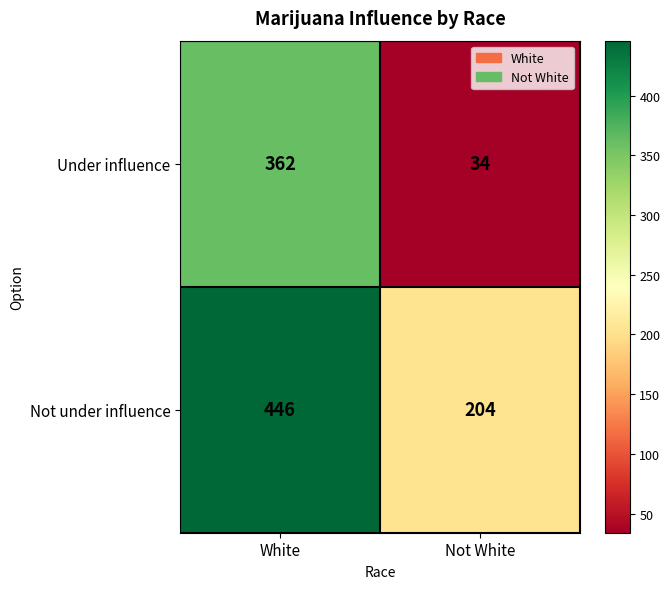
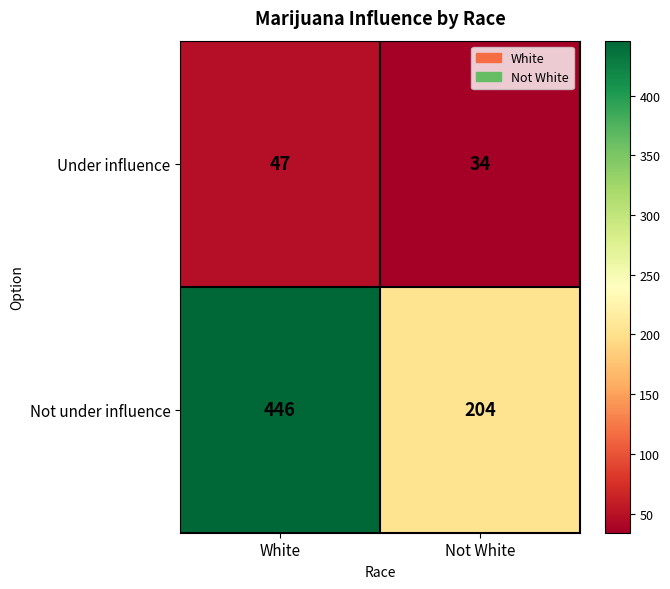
Under influence, White: 362 -> 47
